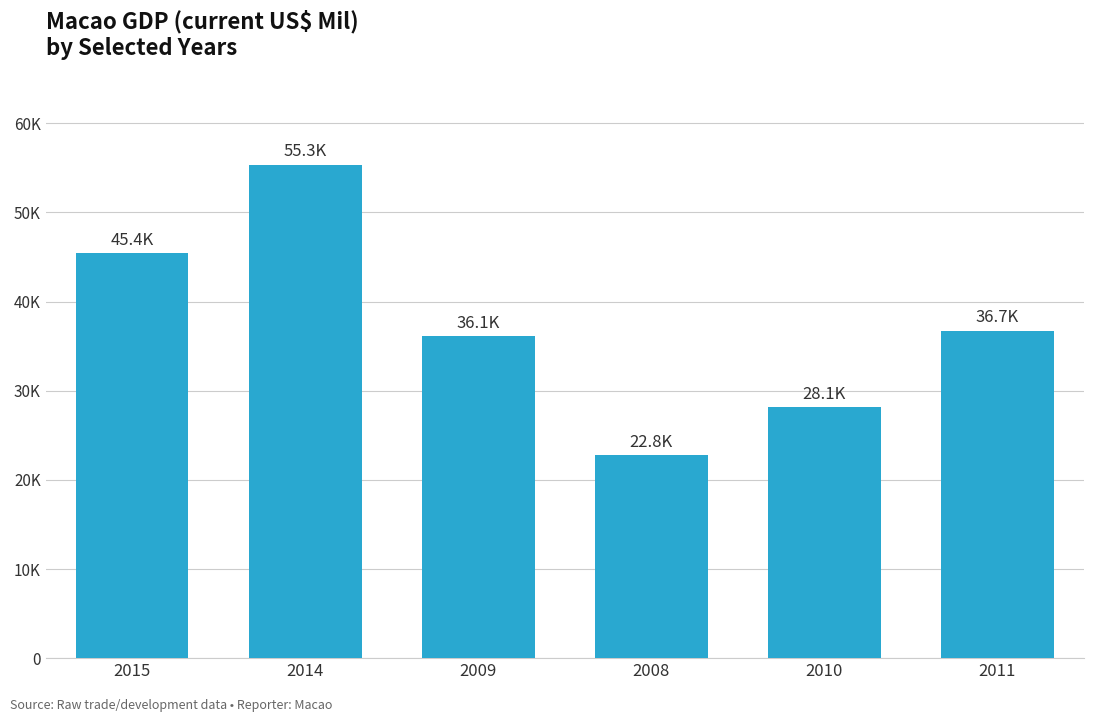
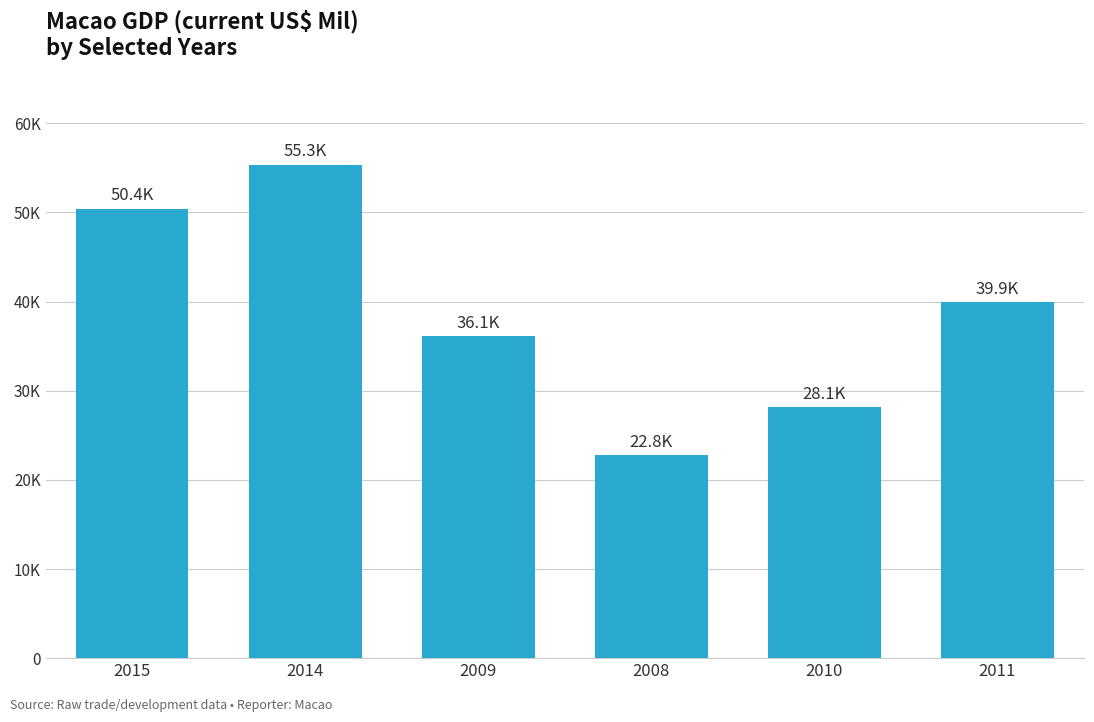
2015: 45.4K -> 50.4K
2011: 36.7K -> 39.9K
